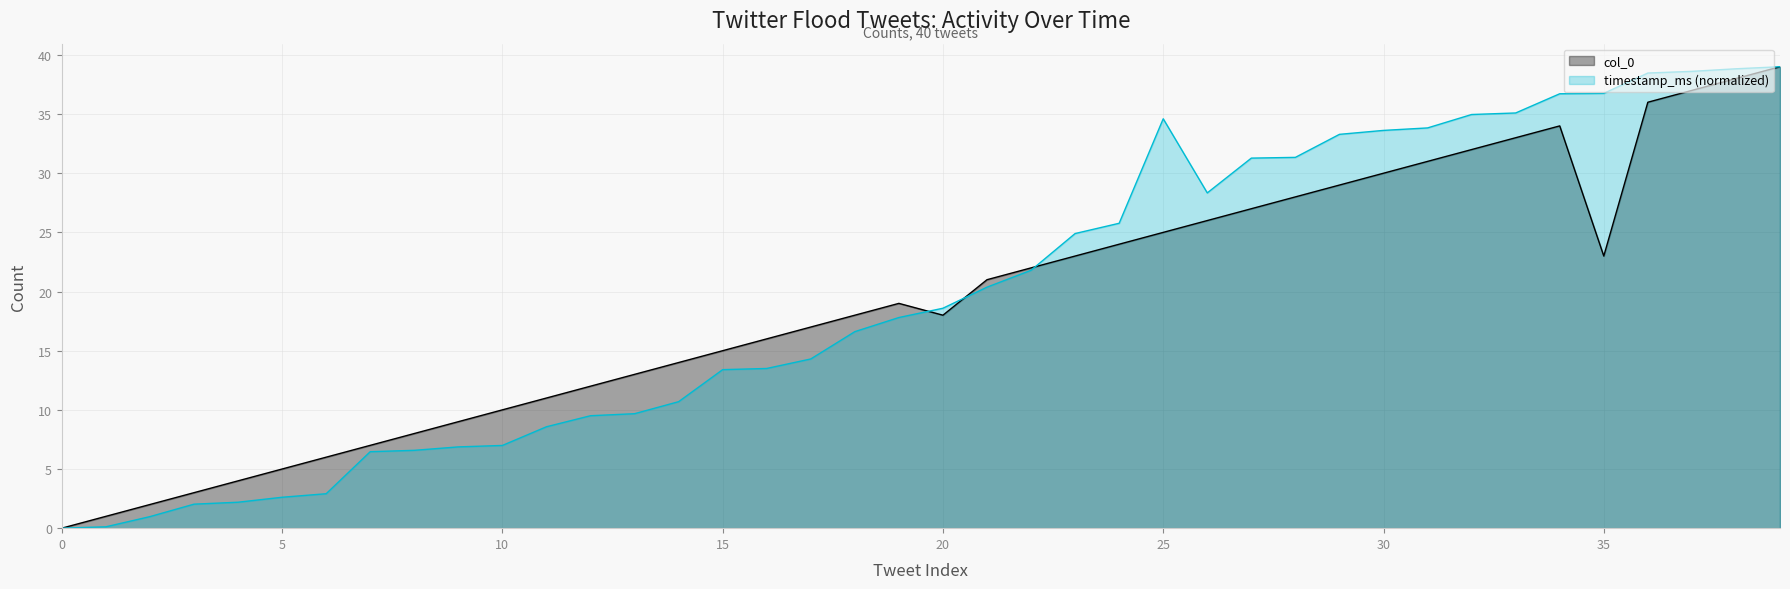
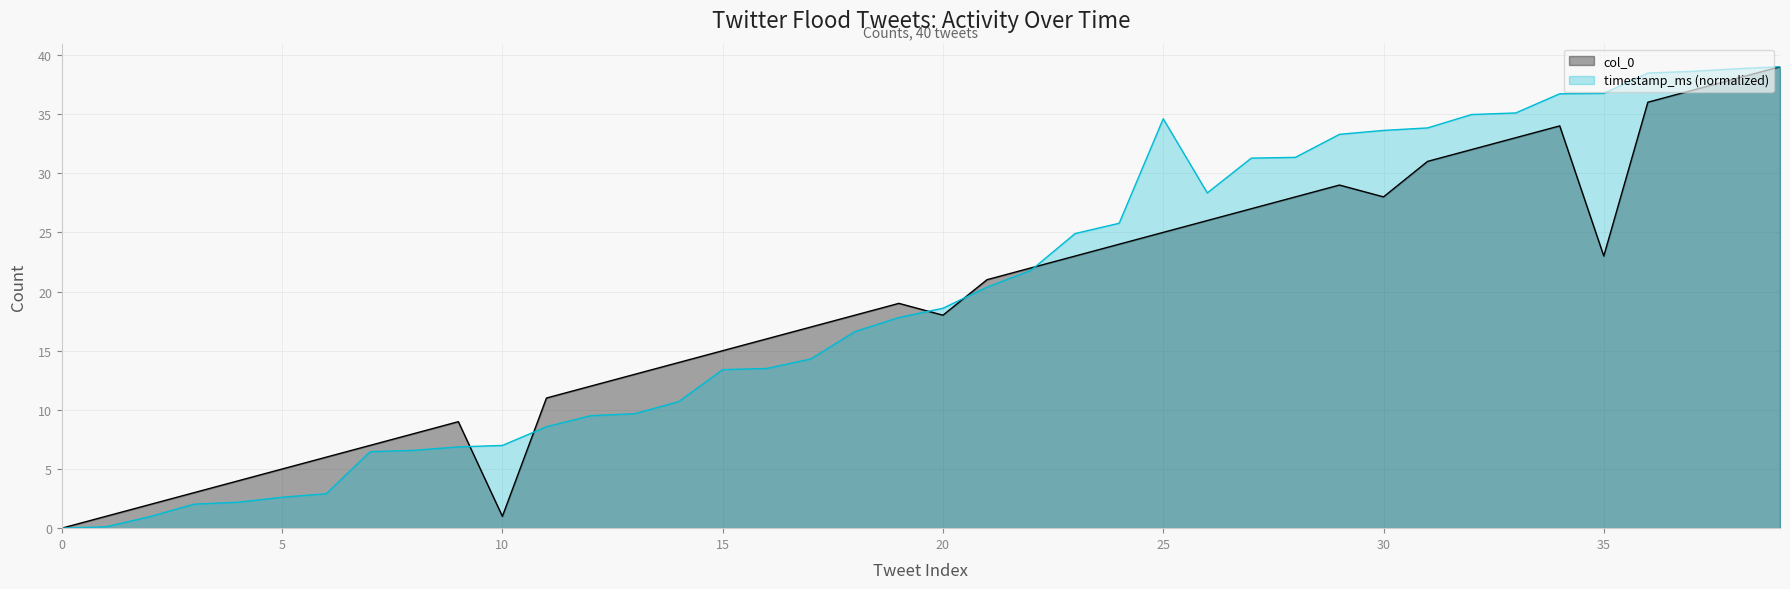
col_0, 10: 10 -> 1
col_0, 30: 30 -> 28
